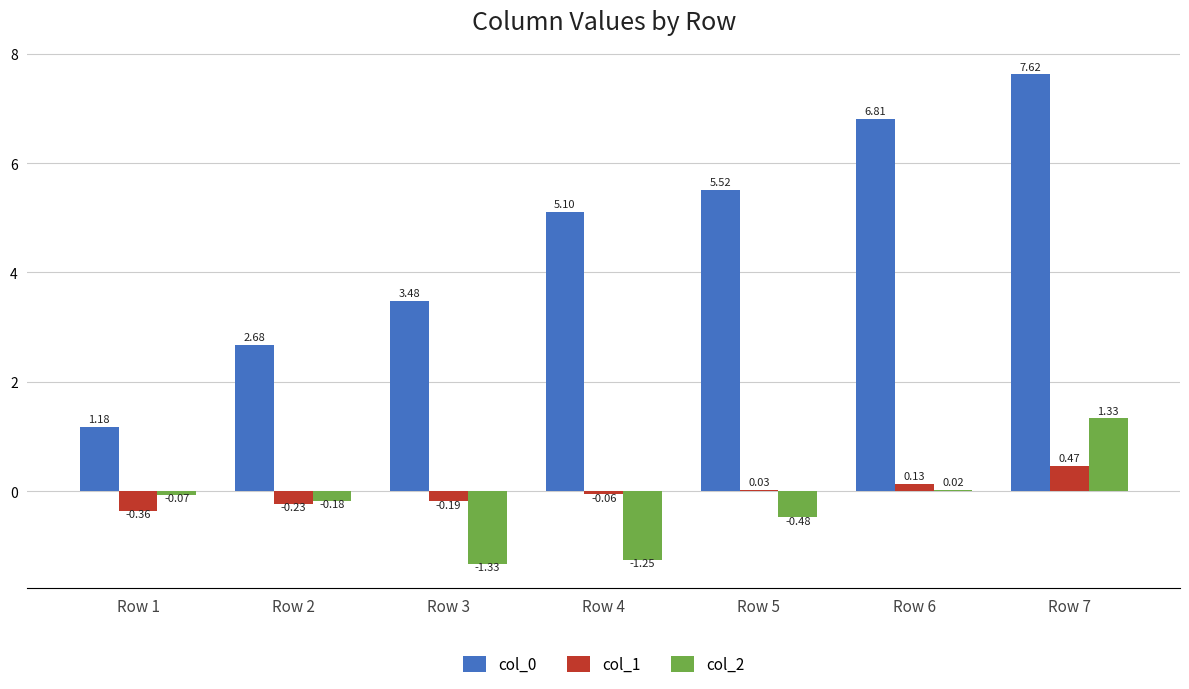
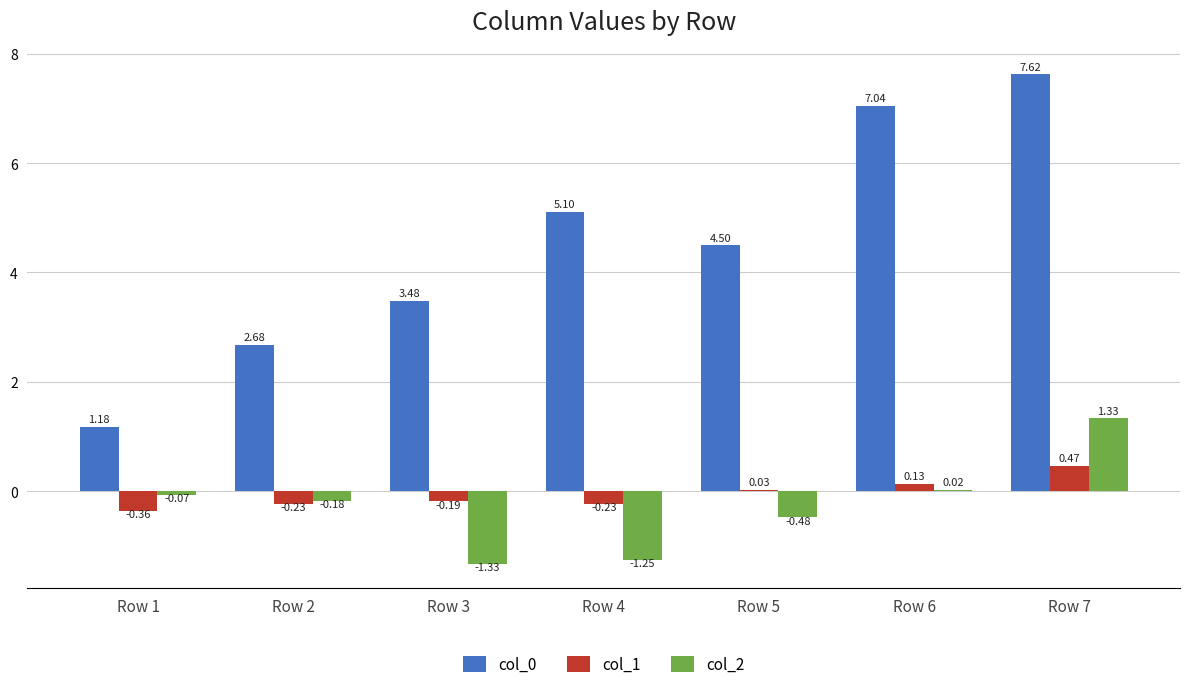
col_1, Row 4: -0.06 -> -0.23
col_0, Row 5: 5.52 -> 4.50
col_0, Row 6: 6.81 -> 7.04
